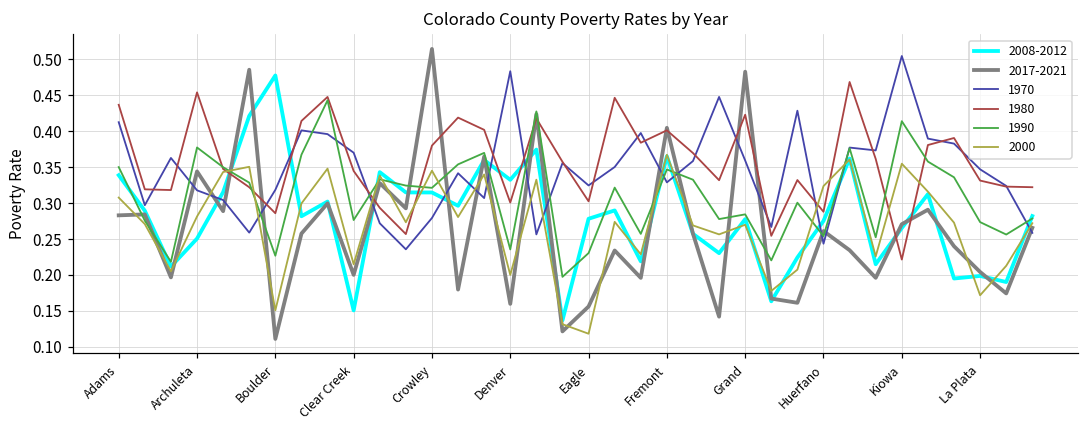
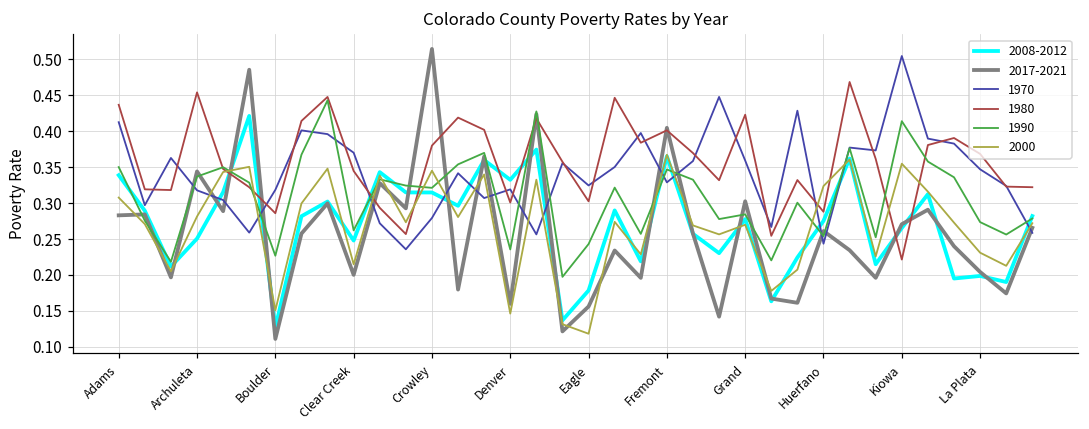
1990, Archuleta: 0.38 -> 0.34
2008-2012, Boulder: 0.48 -> 0.13
2008-2012, Clear Creek: 0.15 -> 0.25
1990, Clear Creek: 0.28 -> 0.26
1970, Denver: 0.48 -> 0.32
2000, Denver: 0.20 -> 0.15
2008-2012, Eagle: 0.28 -> 0.18
1990, Eagle: 0.23 -> 0.24
2017-2021, Grand: 0.48 -> 0.30
1980, La Plata: 0.33 -> 0.37
2000, La Plata: 0.17 -> 0.23
